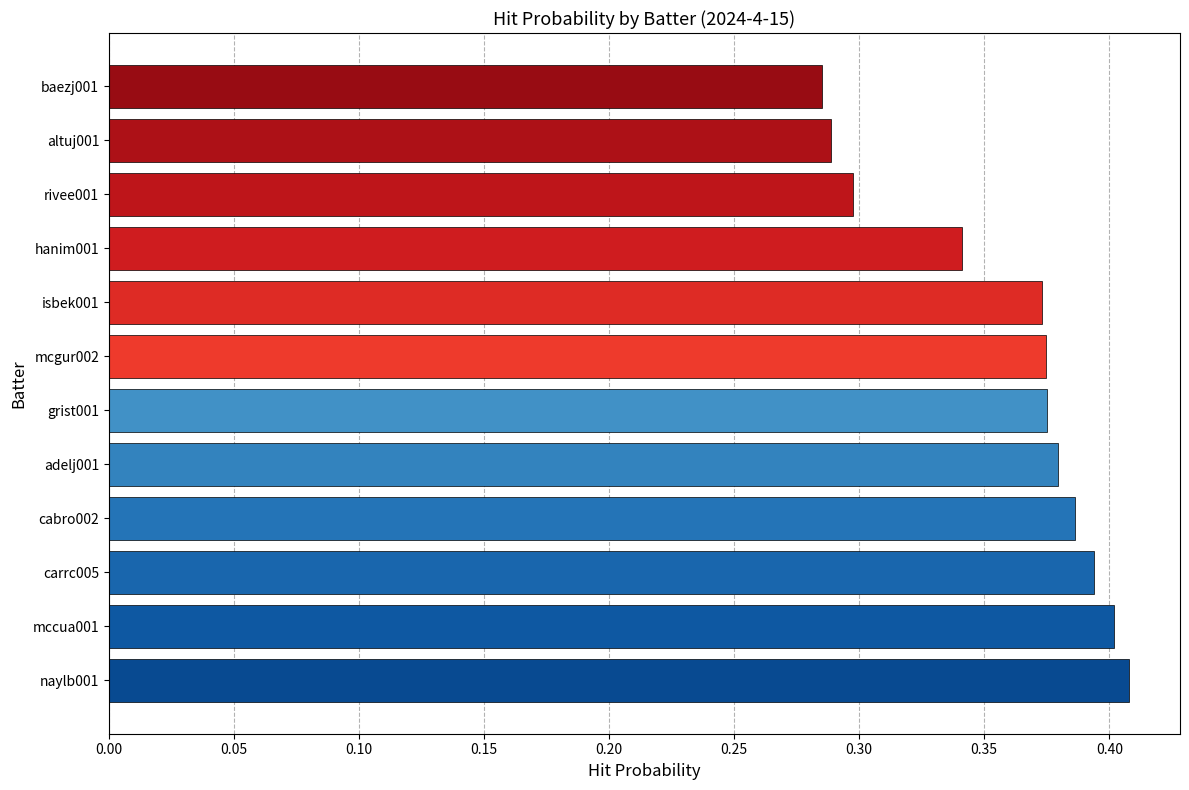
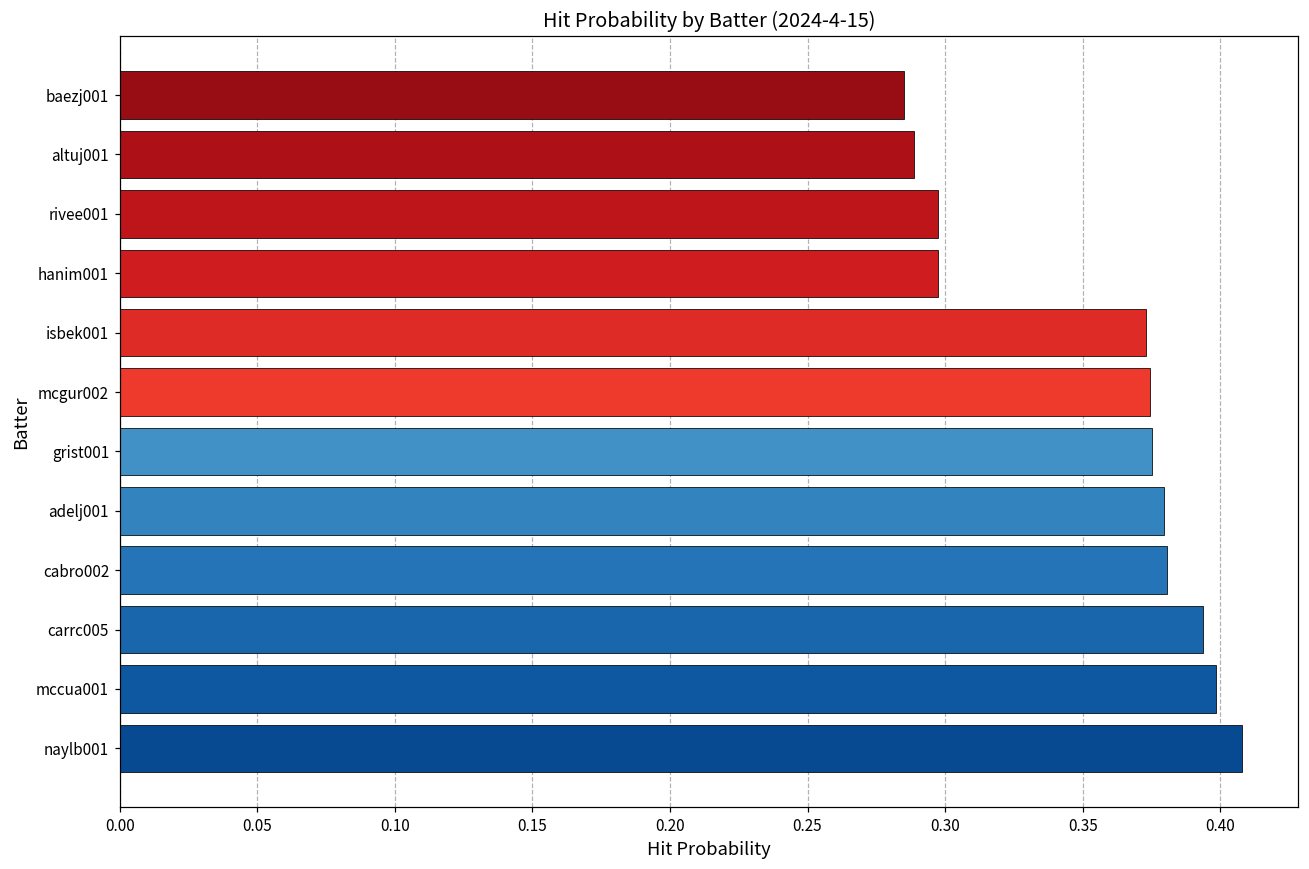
hanim001: 0.341 -> 0.298
cabro002: 0.386 -> 0.381
mccua001: 0.402 -> 0.398
